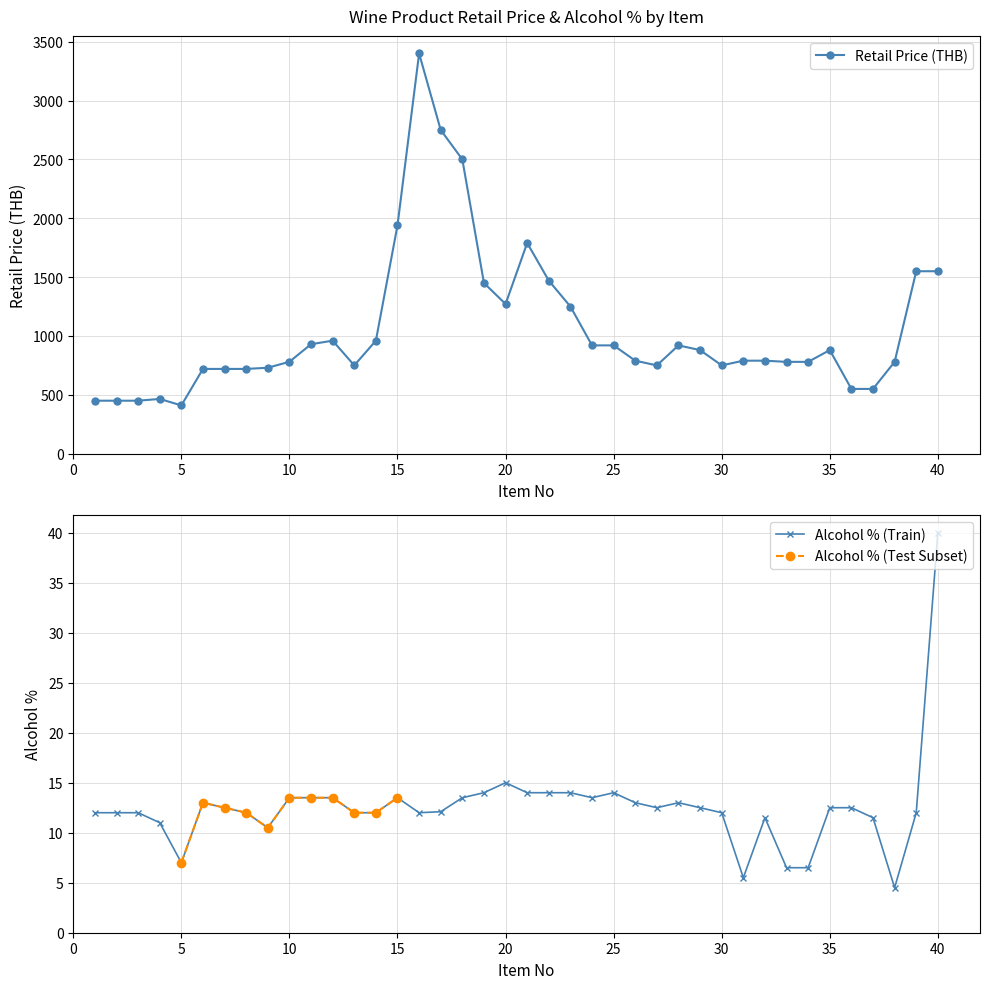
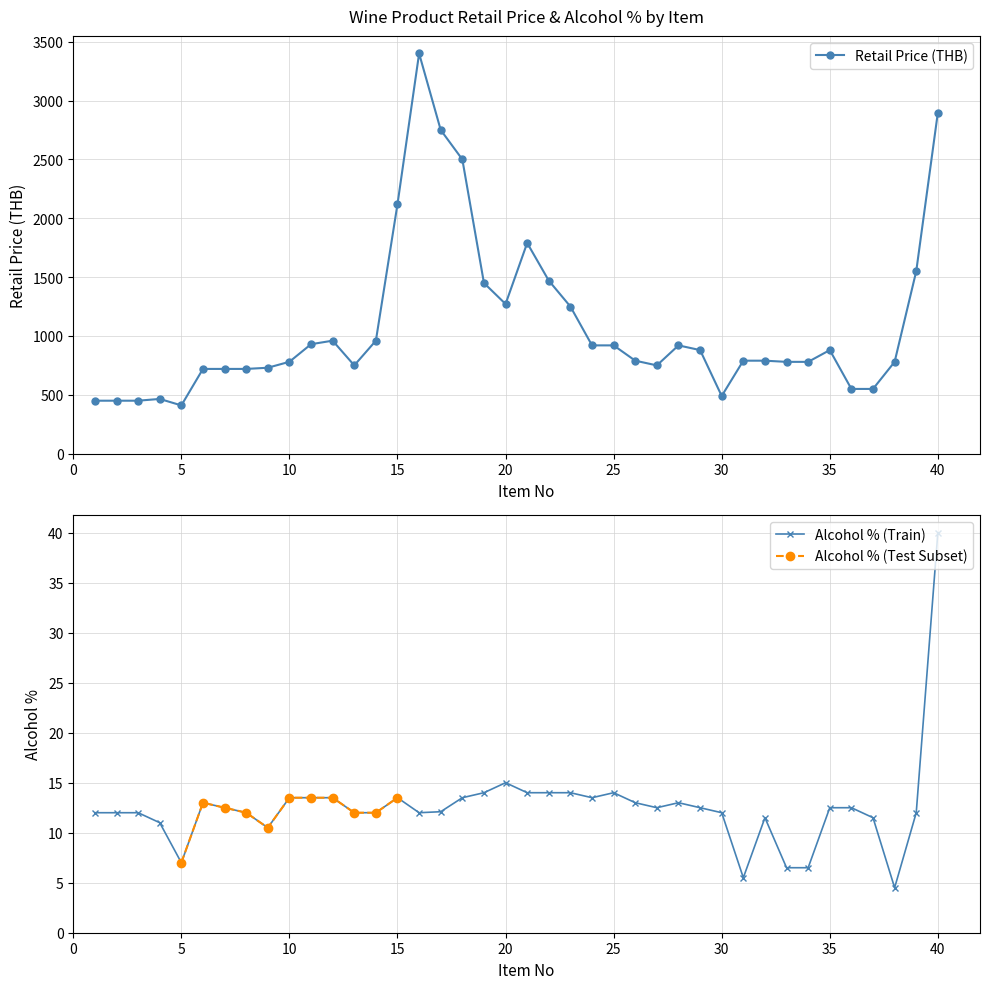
Wine Product Retail Price & Alcohol % by Item, 15: 1940 -> 2120
Wine Product Retail Price & Alcohol % by Item, 30: 750 -> 490
Wine Product Retail Price & Alcohol % by Item, 40: 1550 -> 2900
